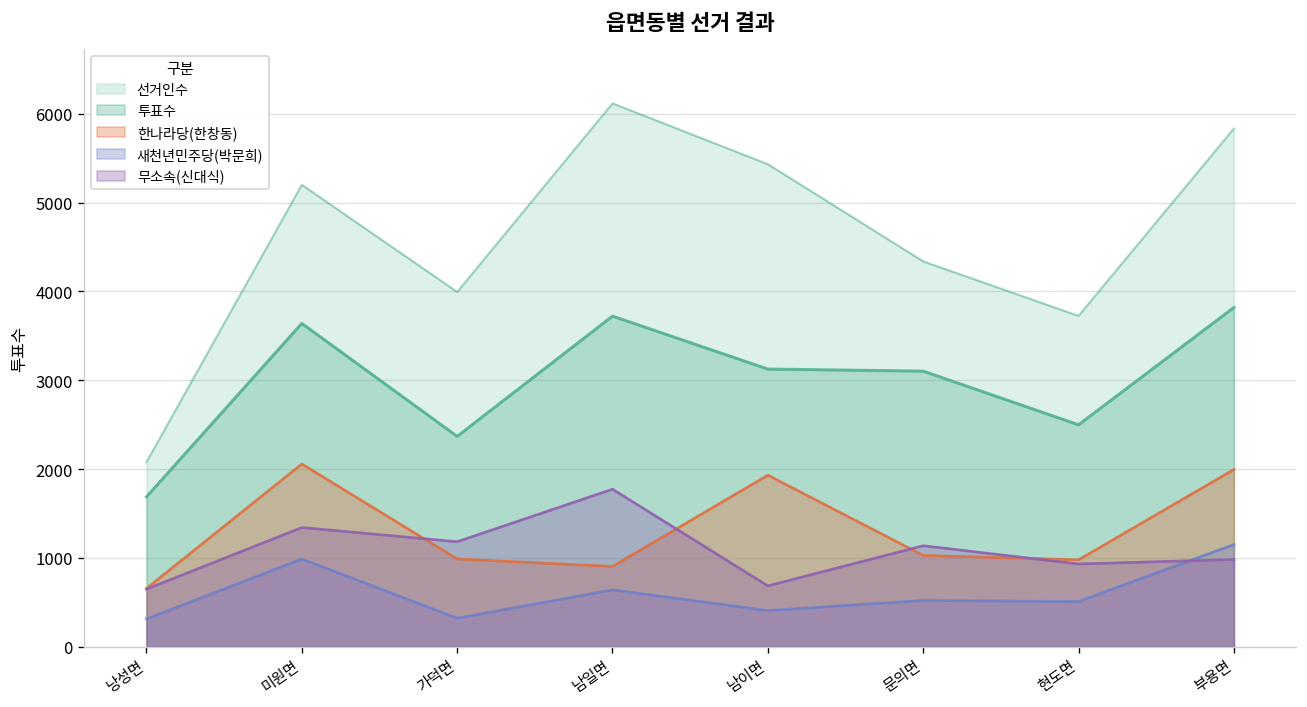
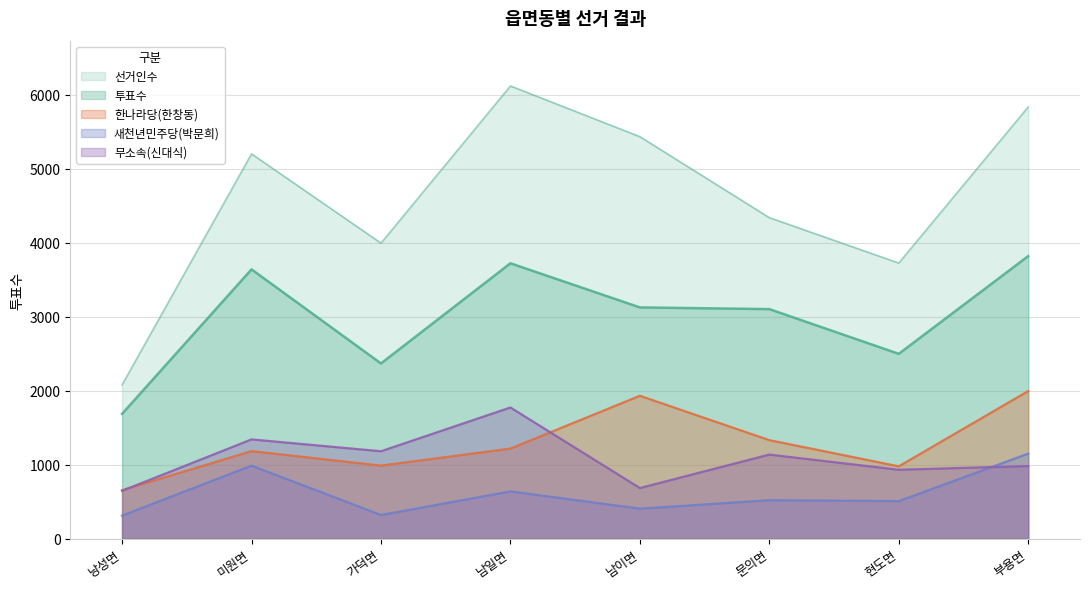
한나라당(한창동), 미원면: 2100 -> 1200
한나라당(한창동), 남일면: 900 -> 1200
한나라당(한창동), 문의면: 1000 -> 1300
